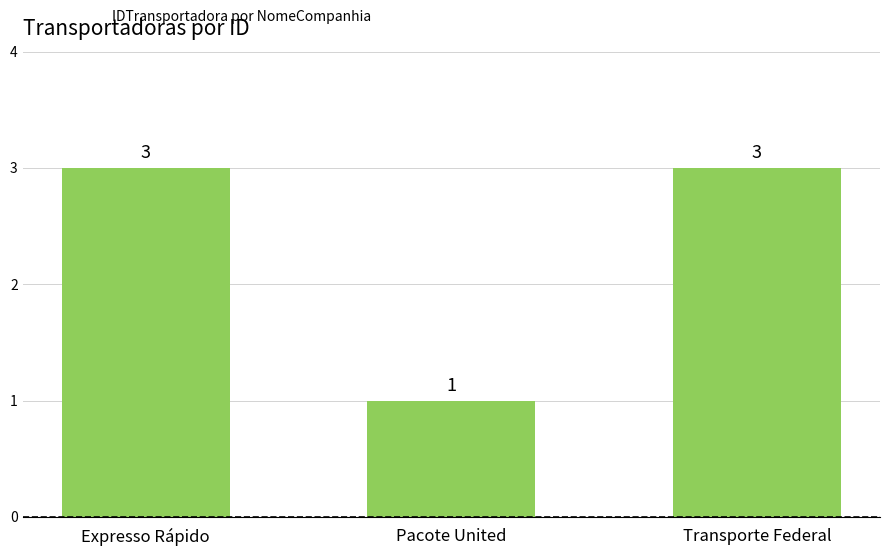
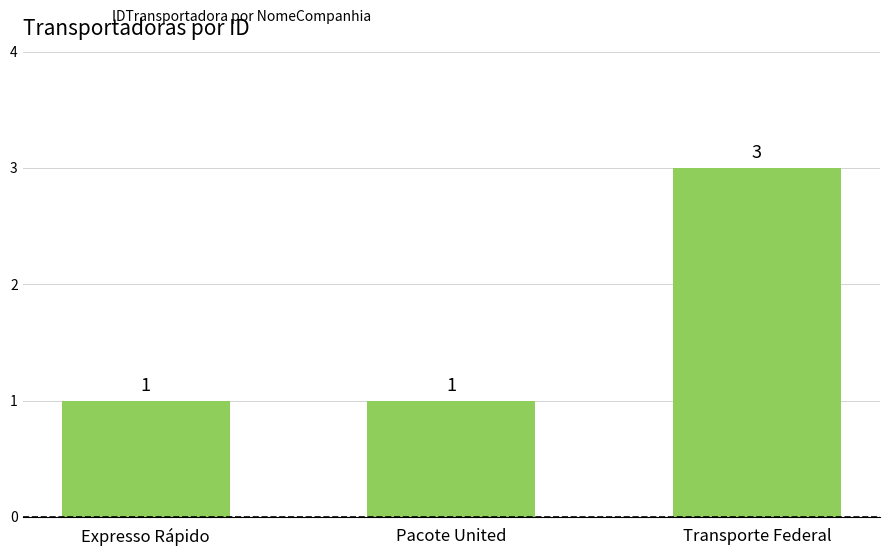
Expresso Rápido: 3 -> 1
